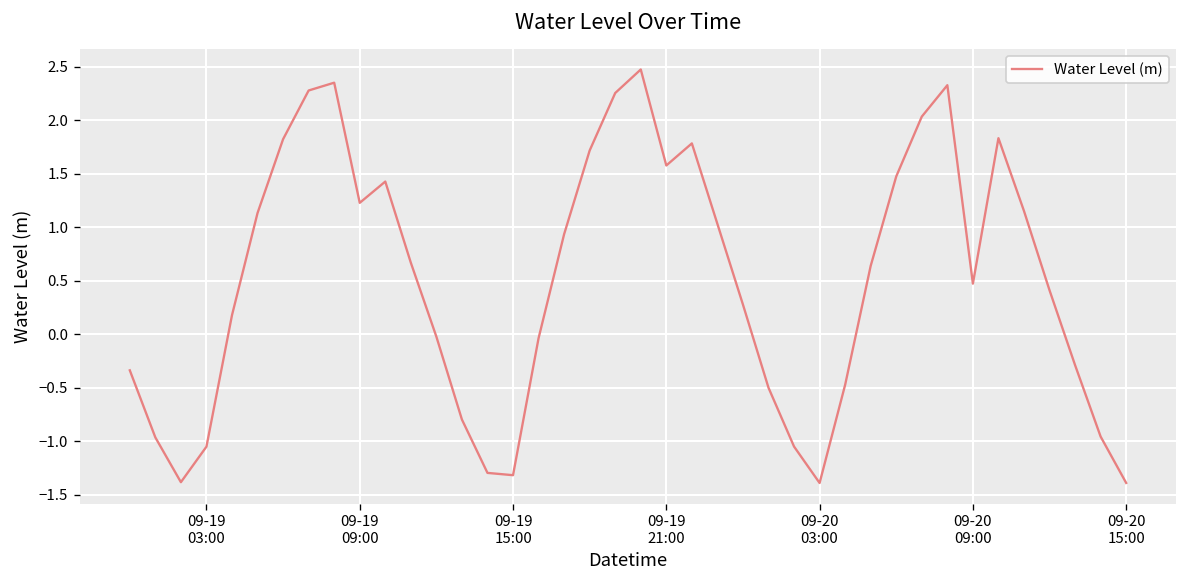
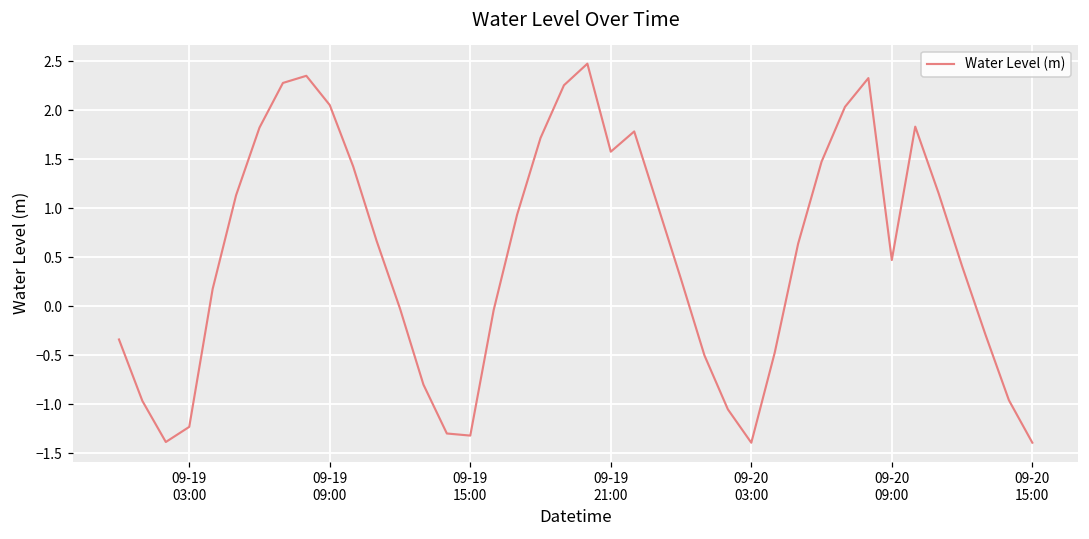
09-19 03:00: -1.1 -> -1.2
09-19 09:00: 1.2 -> 2.1
